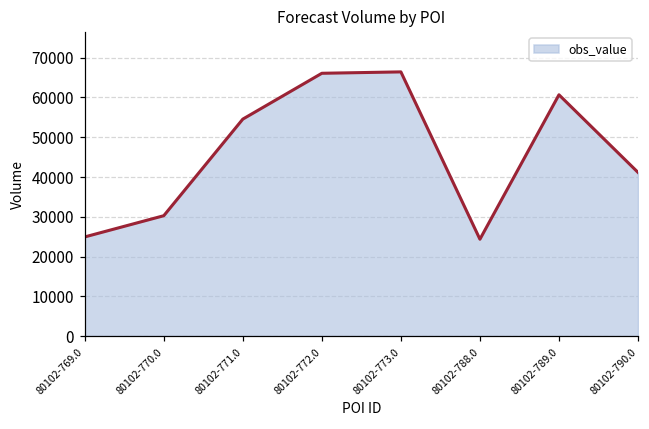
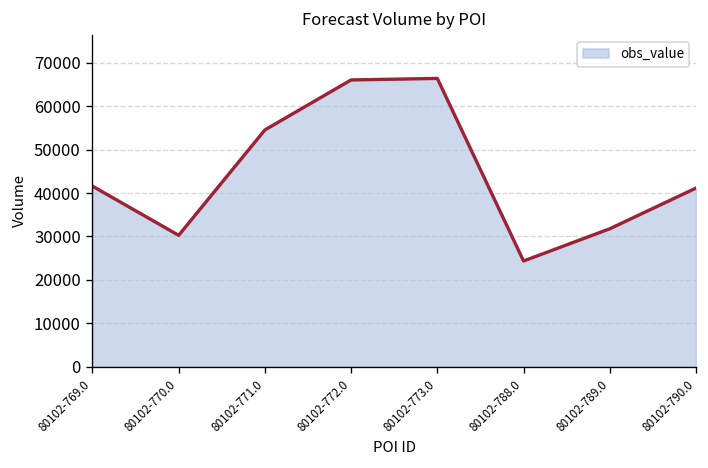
80102-769.0: 25000 -> 42000
80102-789.0: 61000 -> 32000
